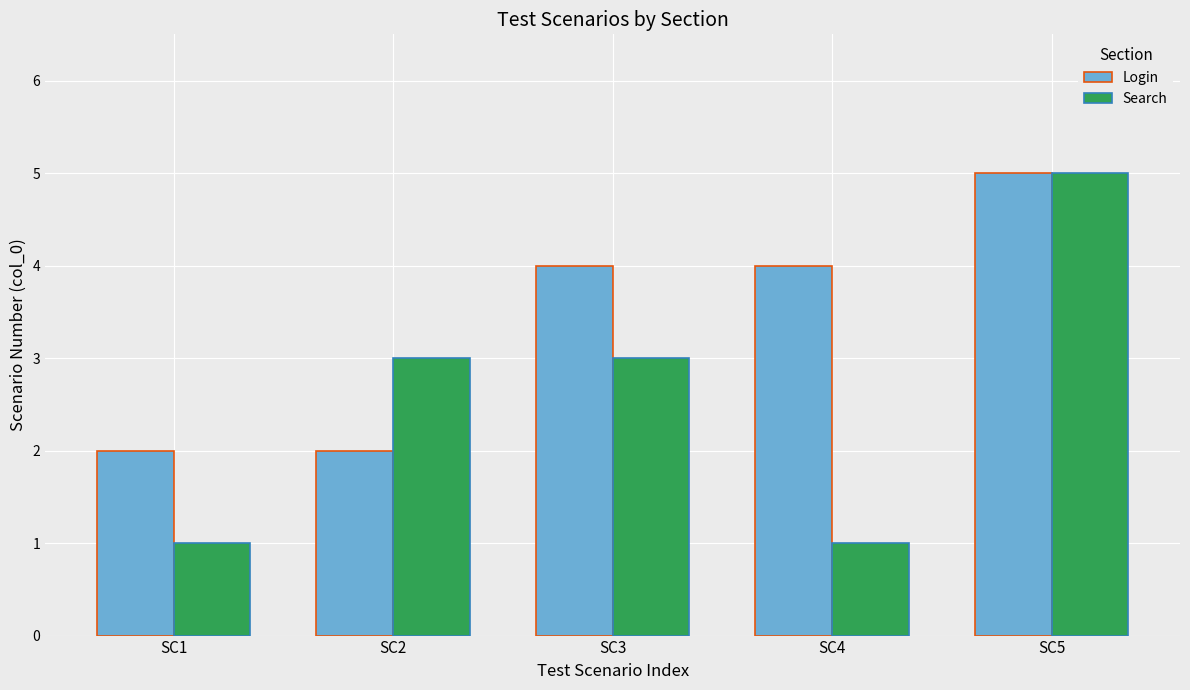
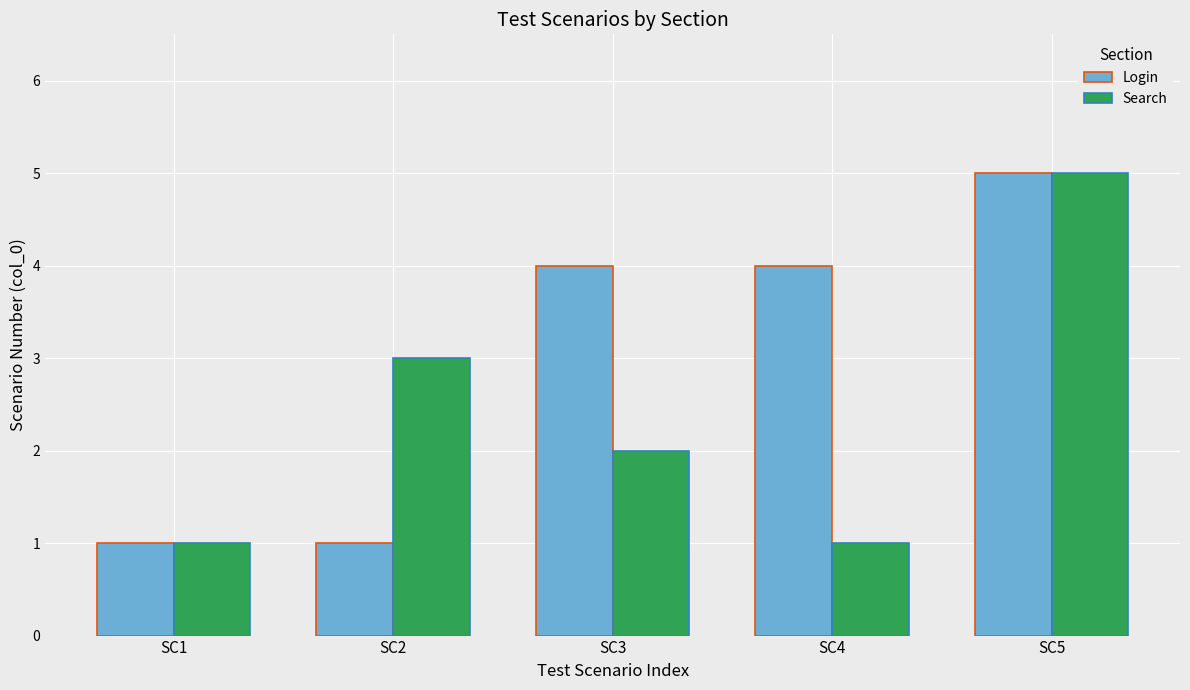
Login, SC1: 2 -> 1
Login, SC2: 2 -> 1
Search, SC3: 3 -> 2
